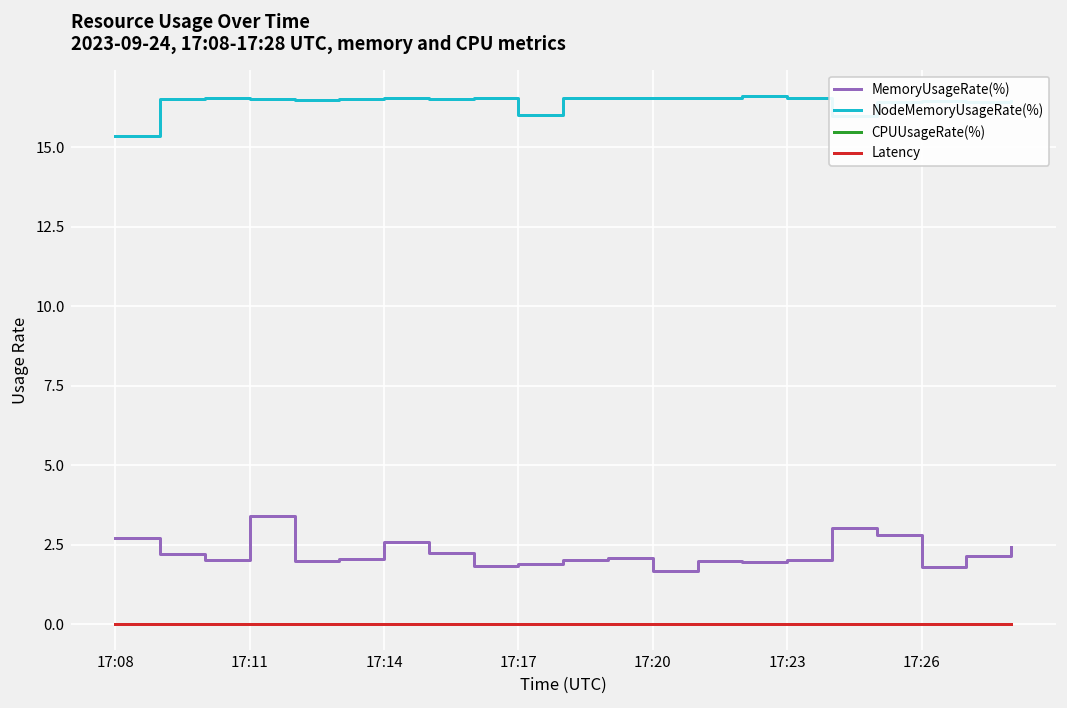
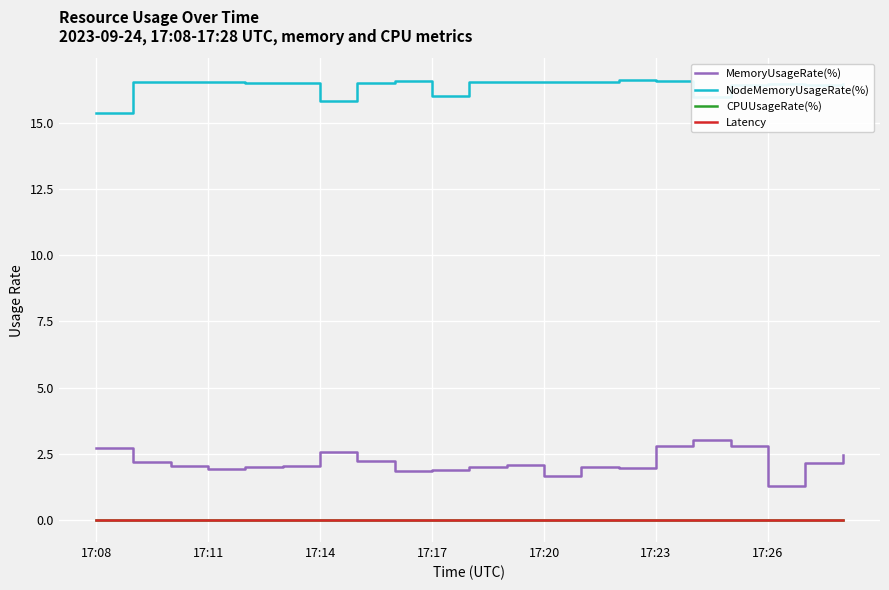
MemoryUsageRate(%), 17:11: 3.4 -> 1.9
NodeMemoryUsageRate(%), 17:14: 16.5 -> 15.8
MemoryUsageRate(%), 17:23: 2.0 -> 2.8
MemoryUsageRate(%), 17:26: 1.8 -> 1.3
